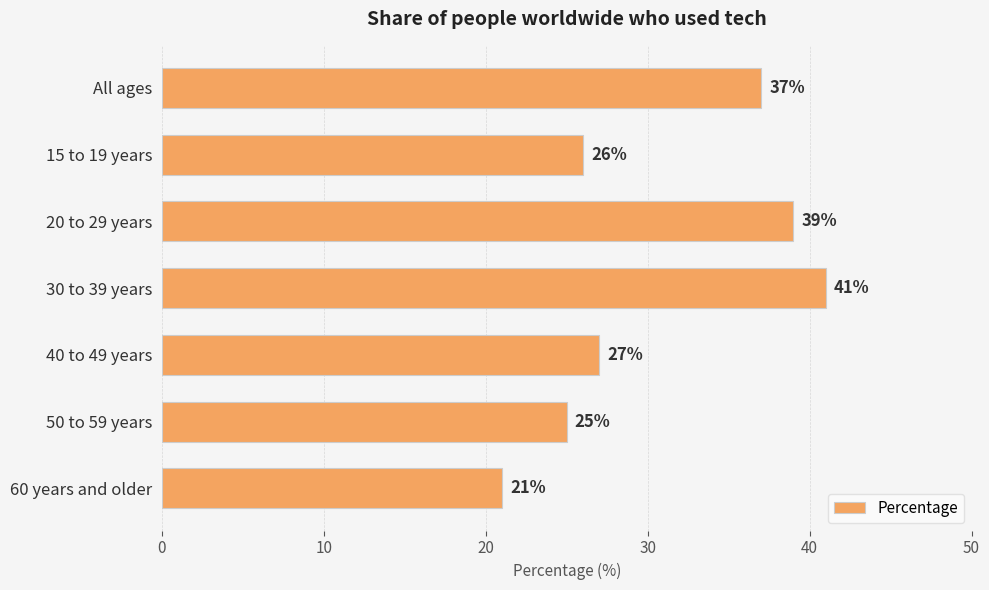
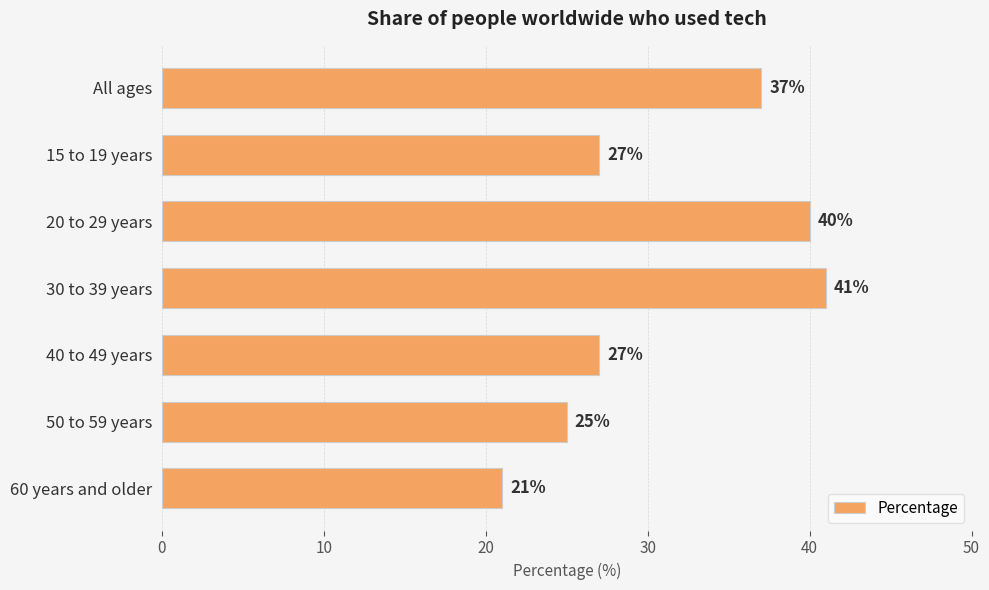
15 to 19 years: 26% -> 27%
20 to 29 years: 39% -> 40%
